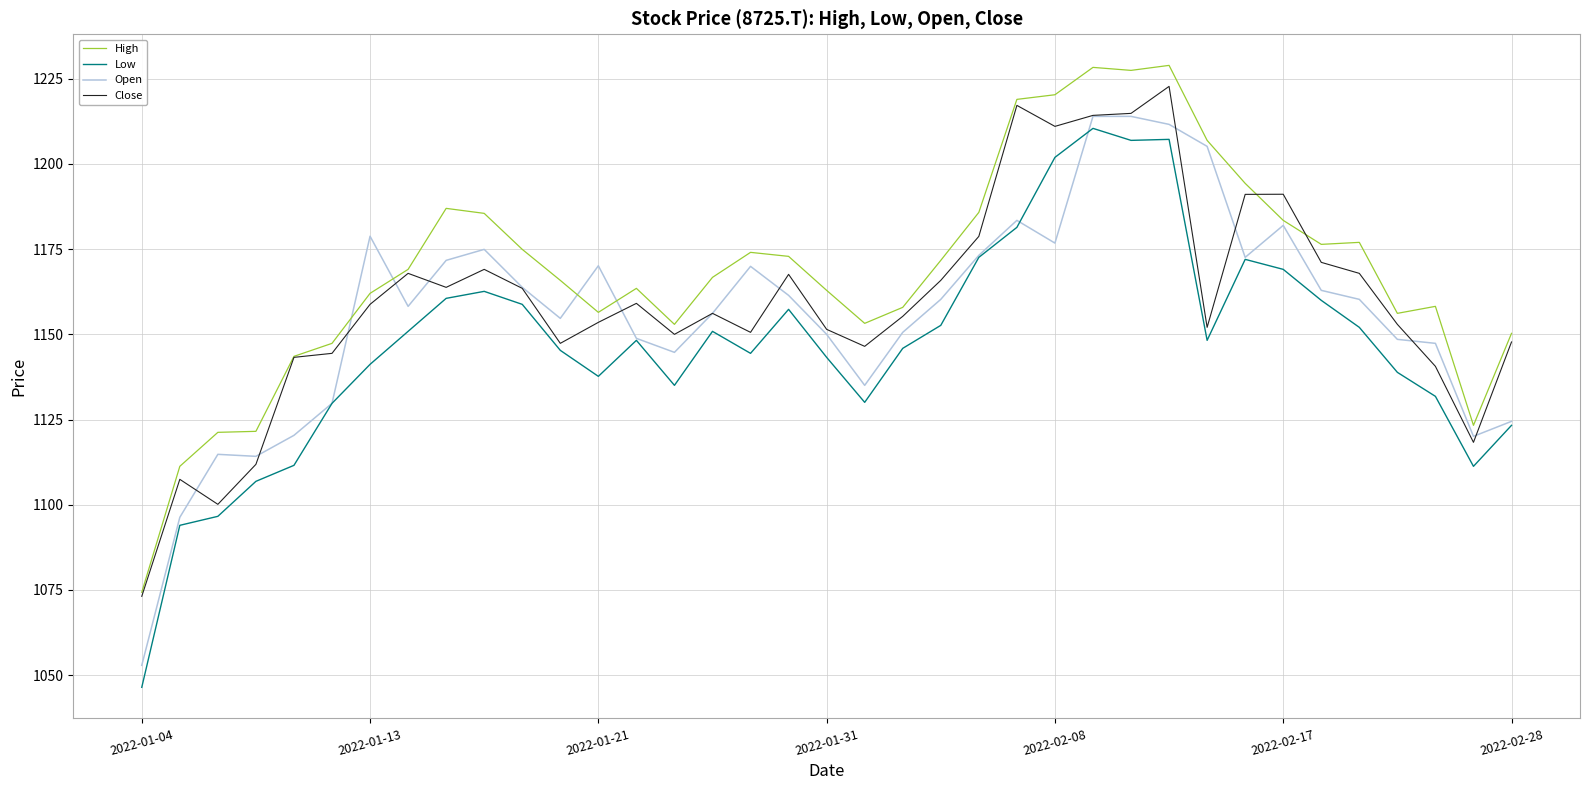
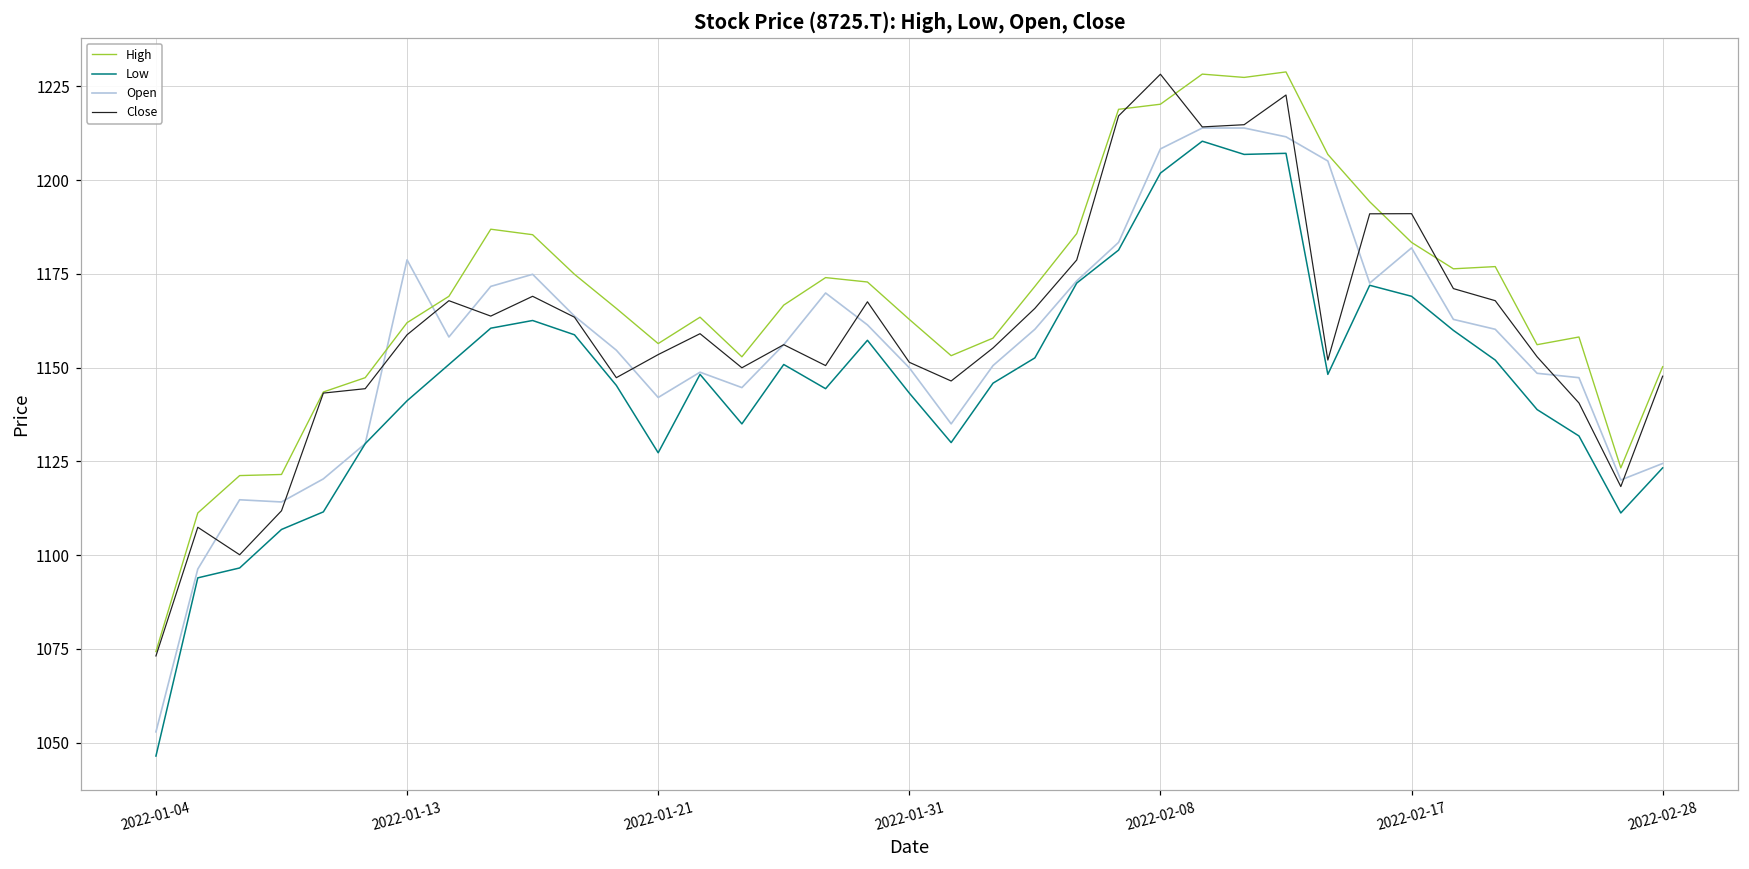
Low, 2022-01-21: 1138 -> 1127
Open, 2022-01-21: 1170 -> 1142
Open, 2022-02-08: 1177 -> 1208
Close, 2022-02-08: 1211 -> 1228
